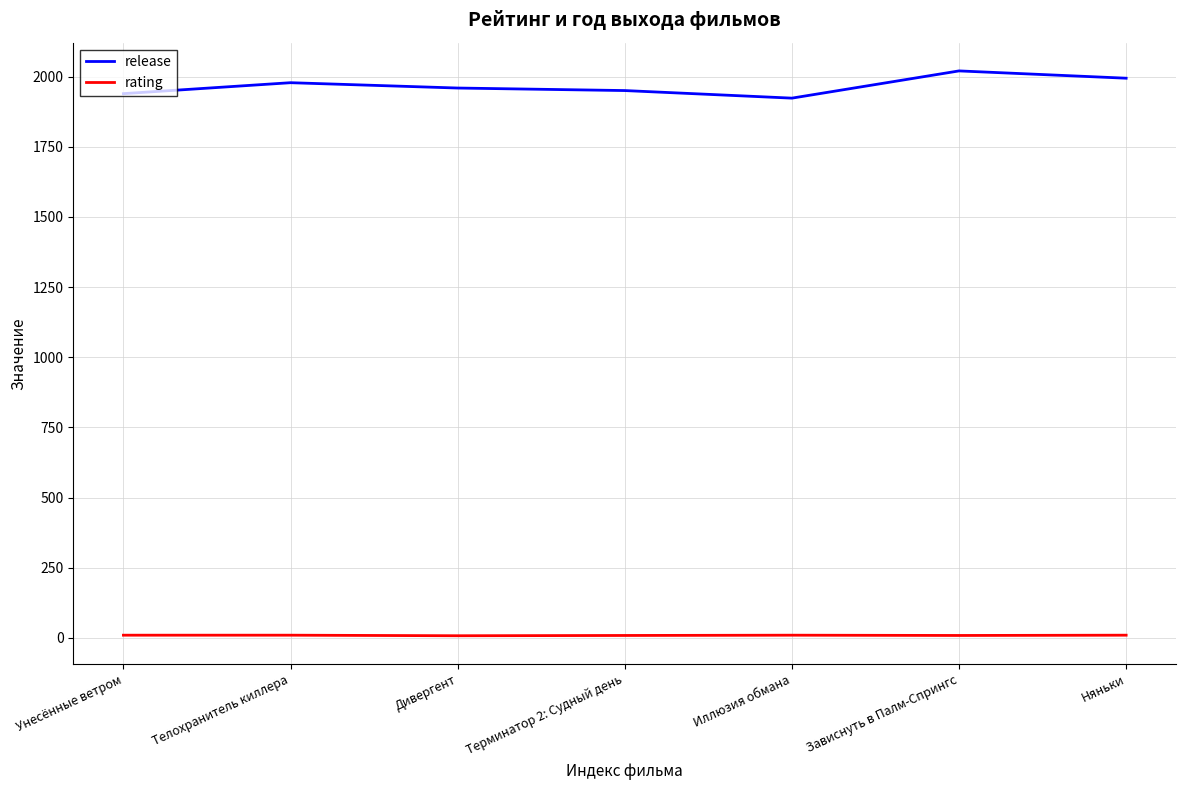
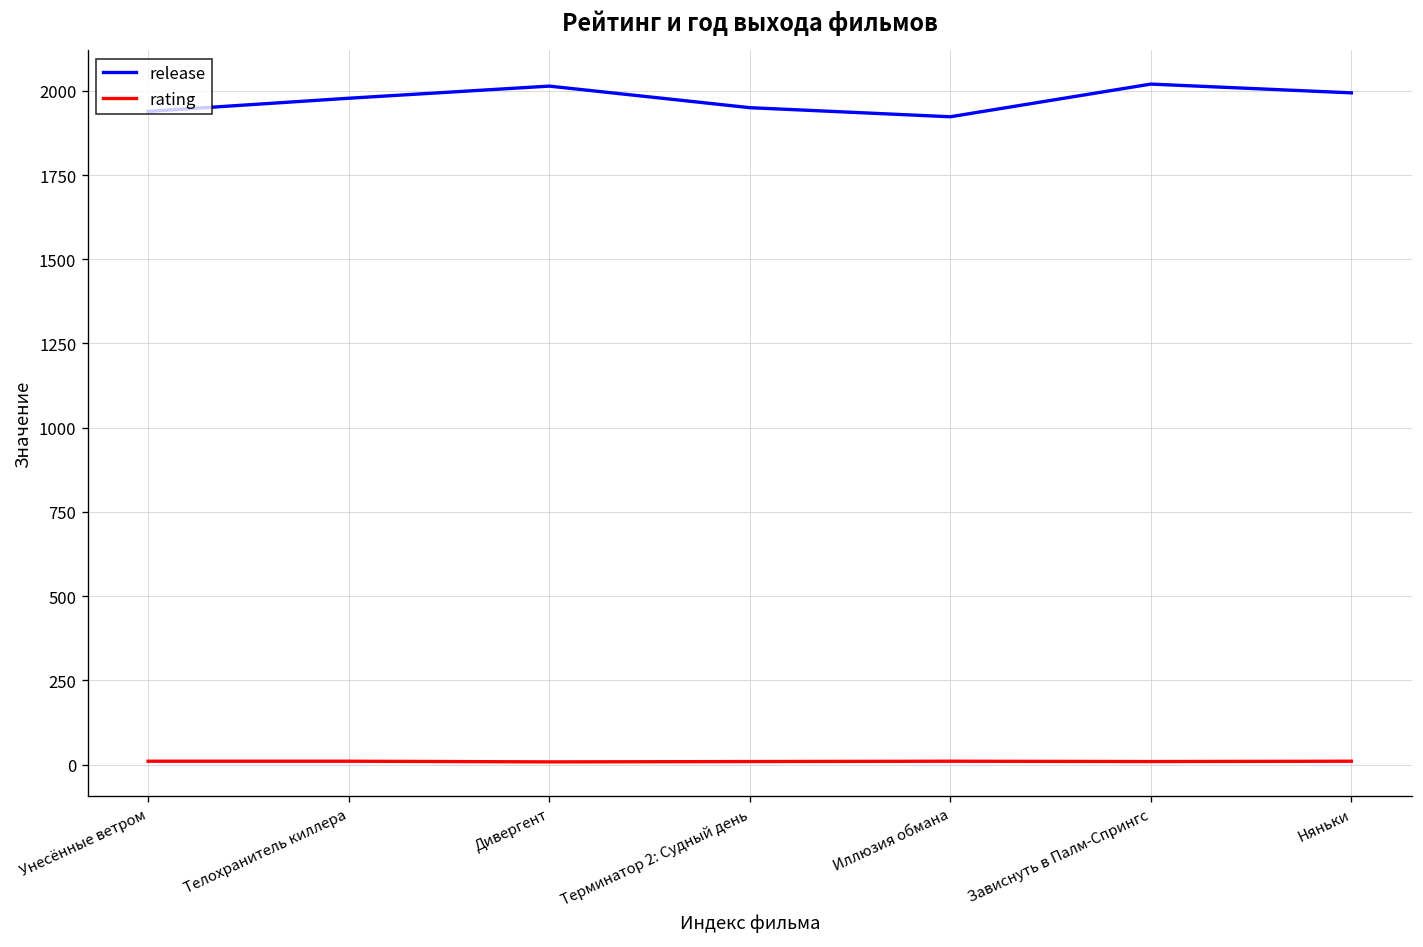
release, Дивергент: 1960 -> 2010
